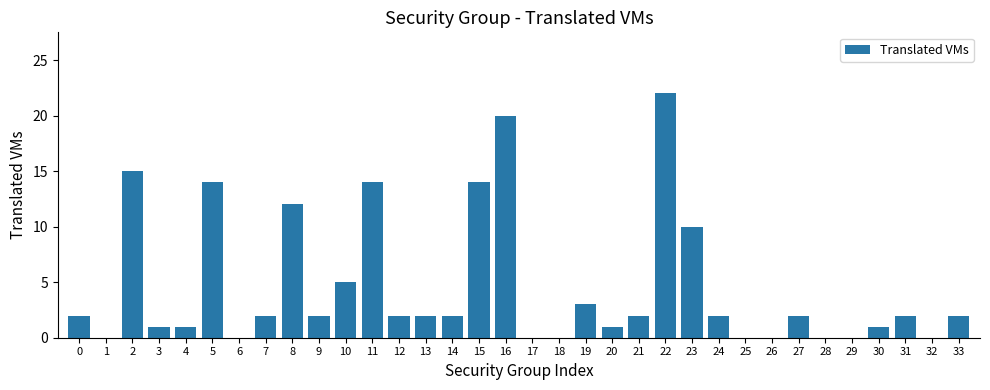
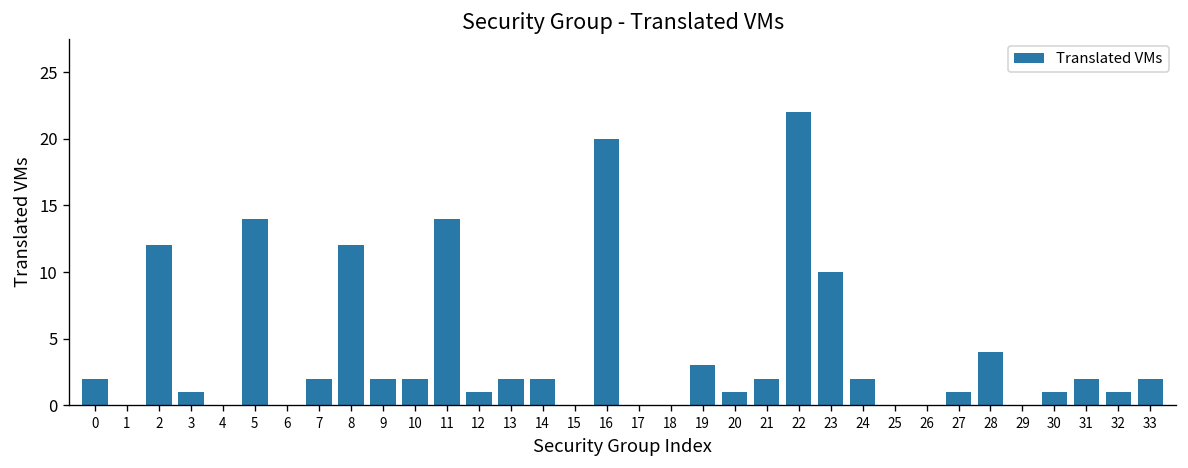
2: 15 -> 12
4: 1 -> 0
10: 5 -> 2
12: 2 -> 1
15: 14 -> 0
27: 2 -> 1
28: 0 -> 4
32: 0 -> 1
